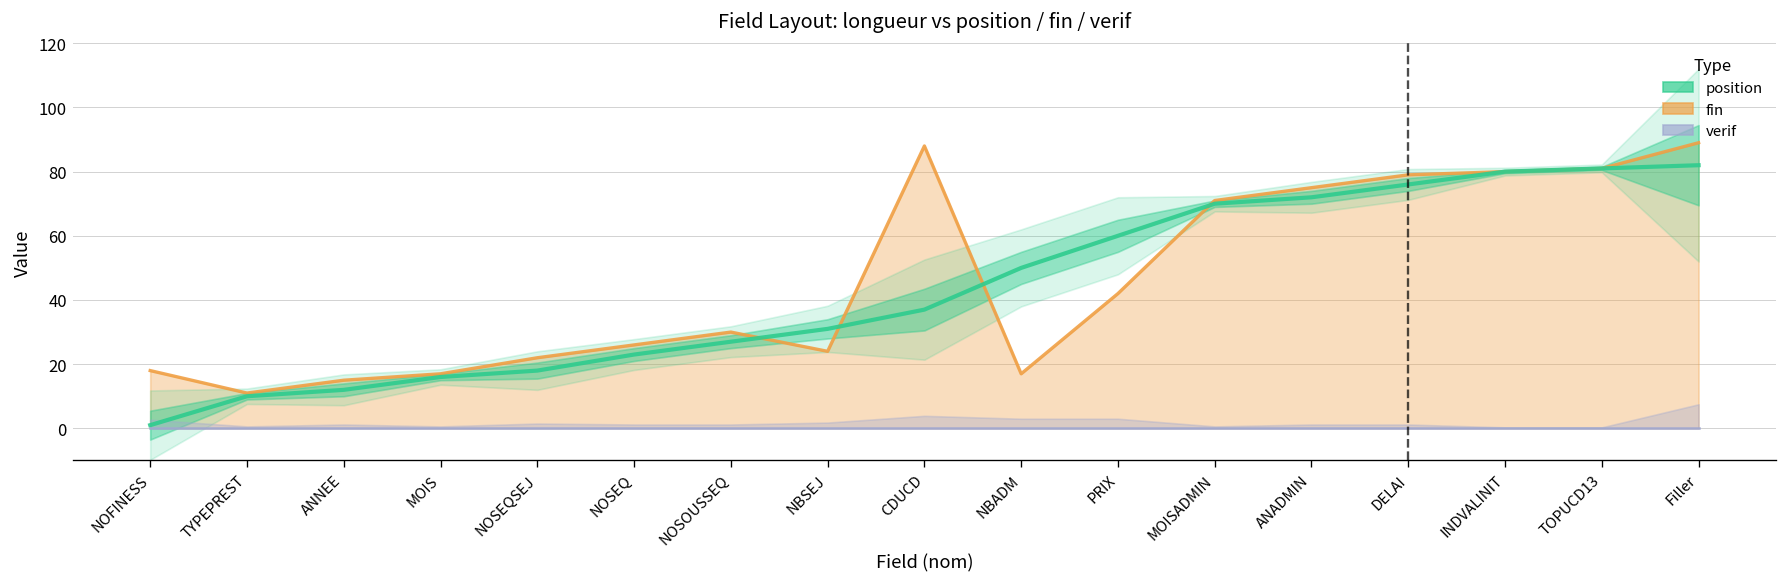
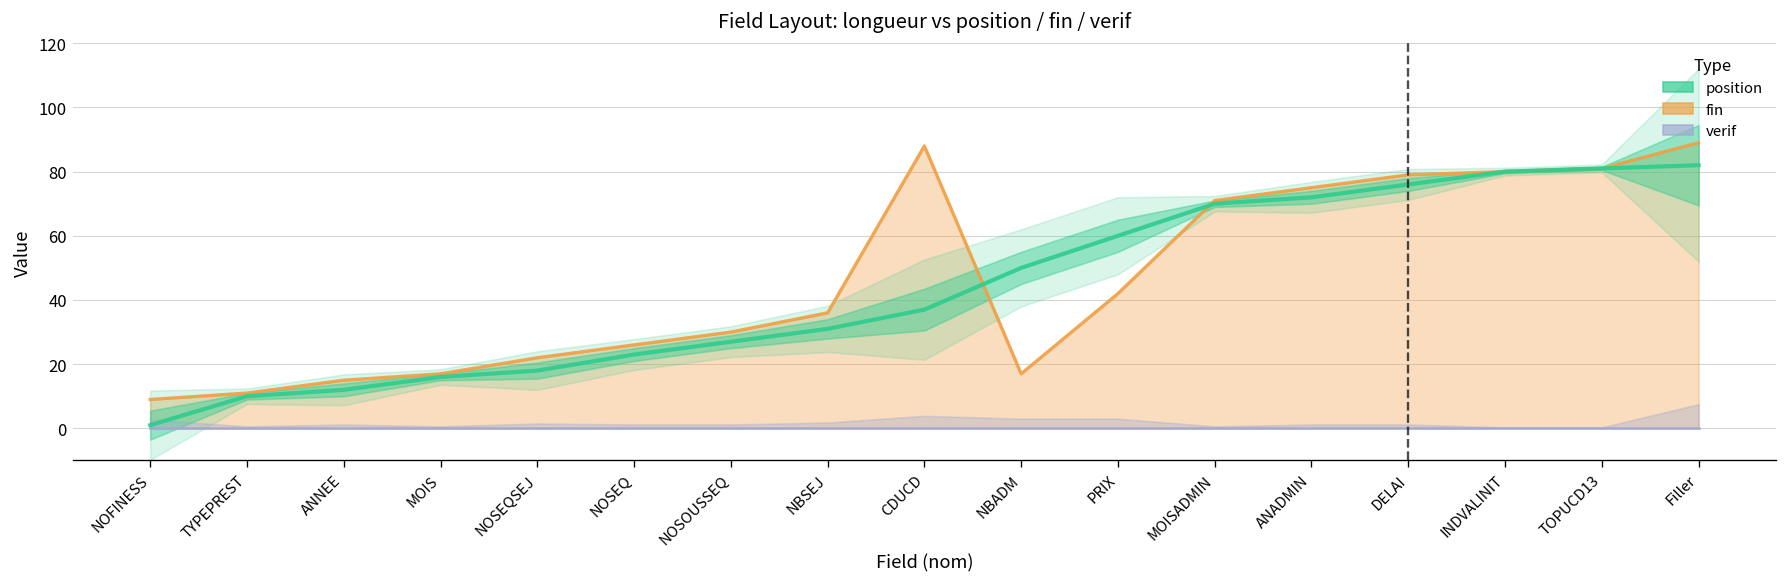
fin, NOFINESS: 18 -> 9
fin, NBSEJ: 24 -> 36
